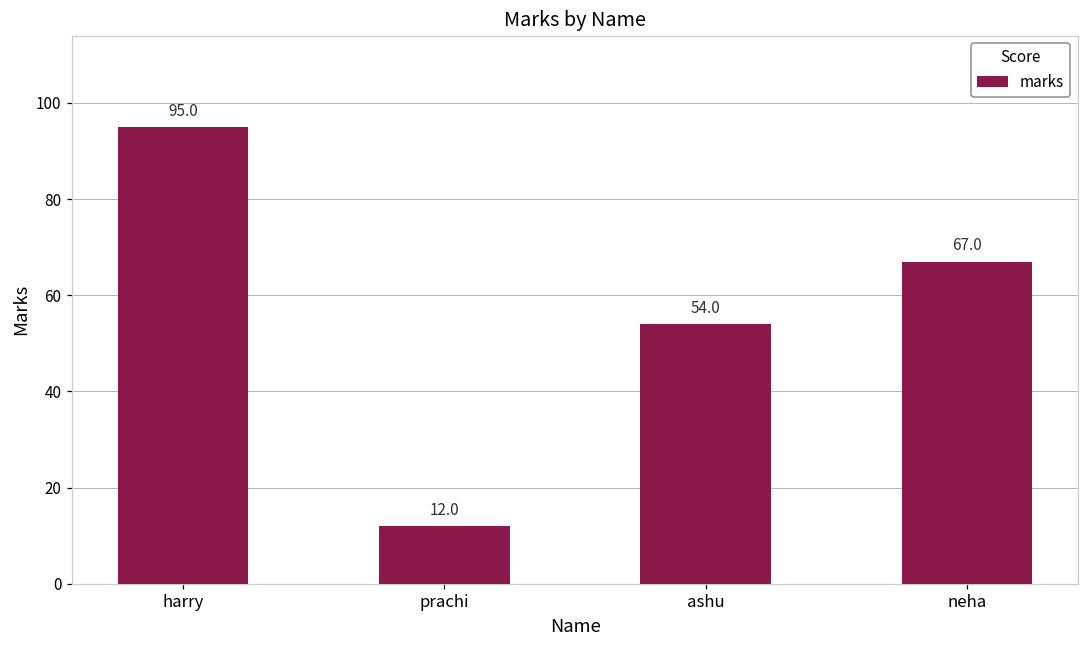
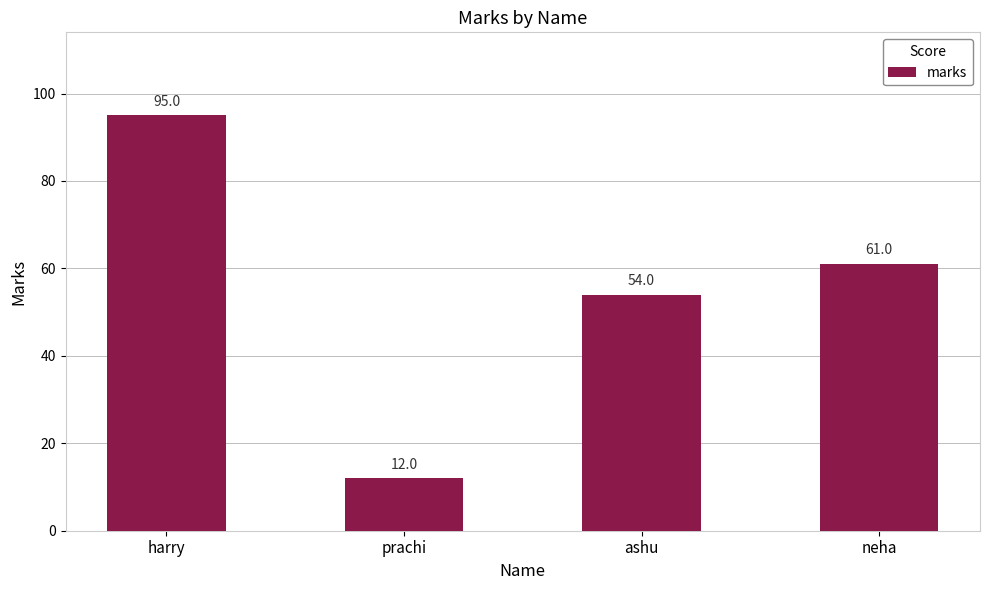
neha: 67.0 -> 61.0
